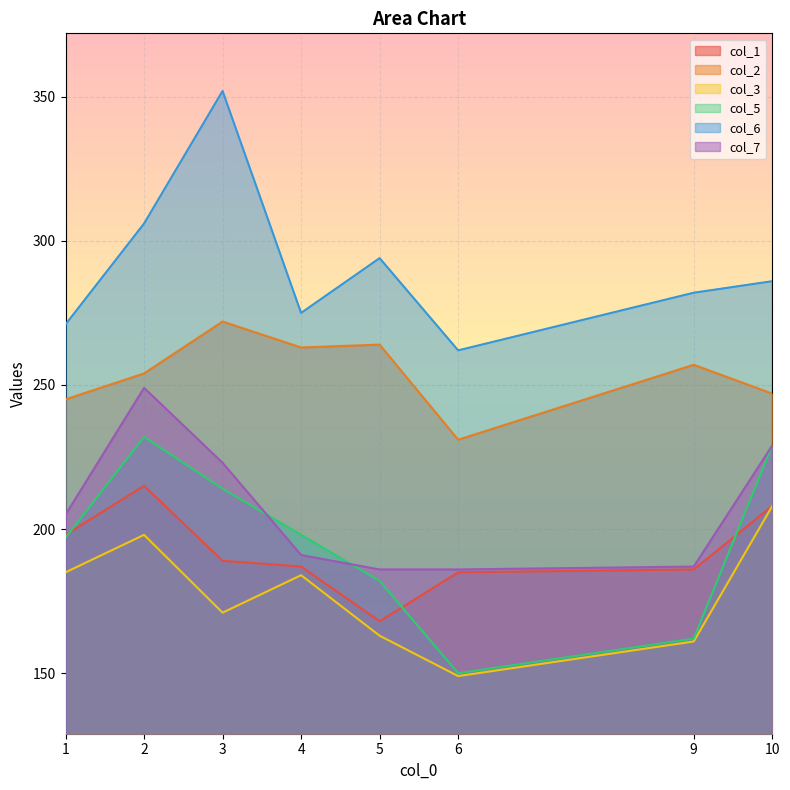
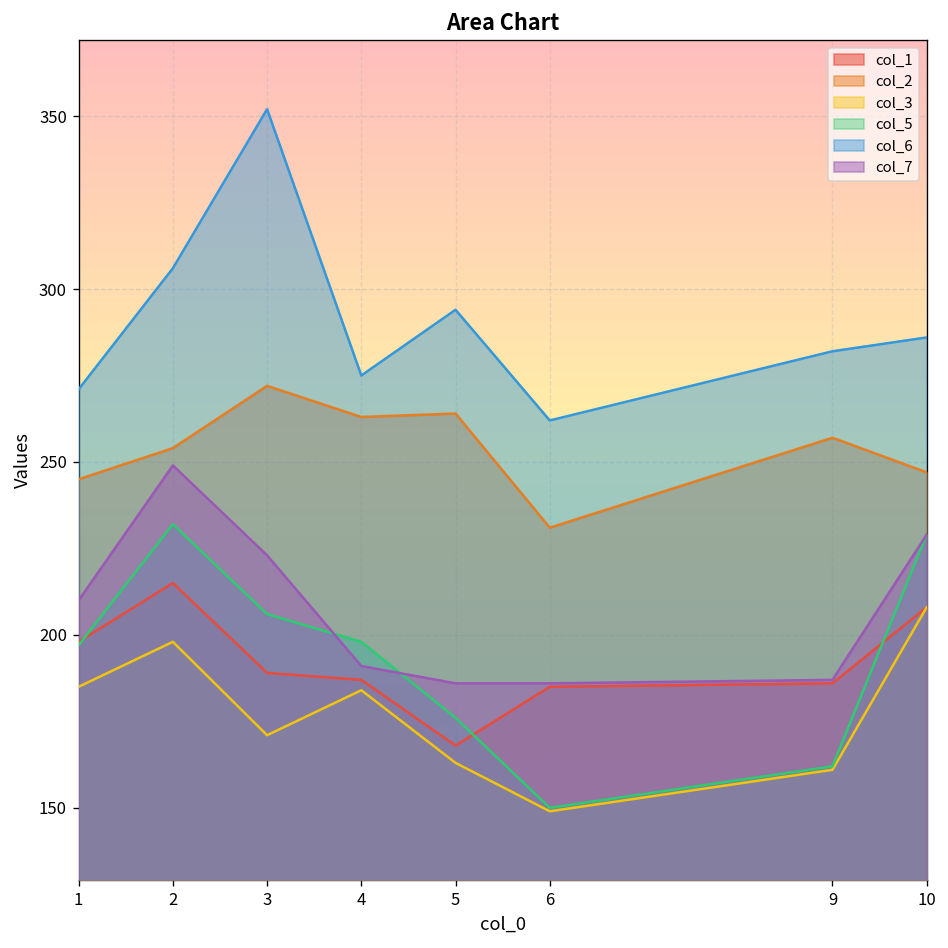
col_7, 1: 205 -> 210
col_5, 3: 214 -> 206
col_5, 5: 182 -> 176
